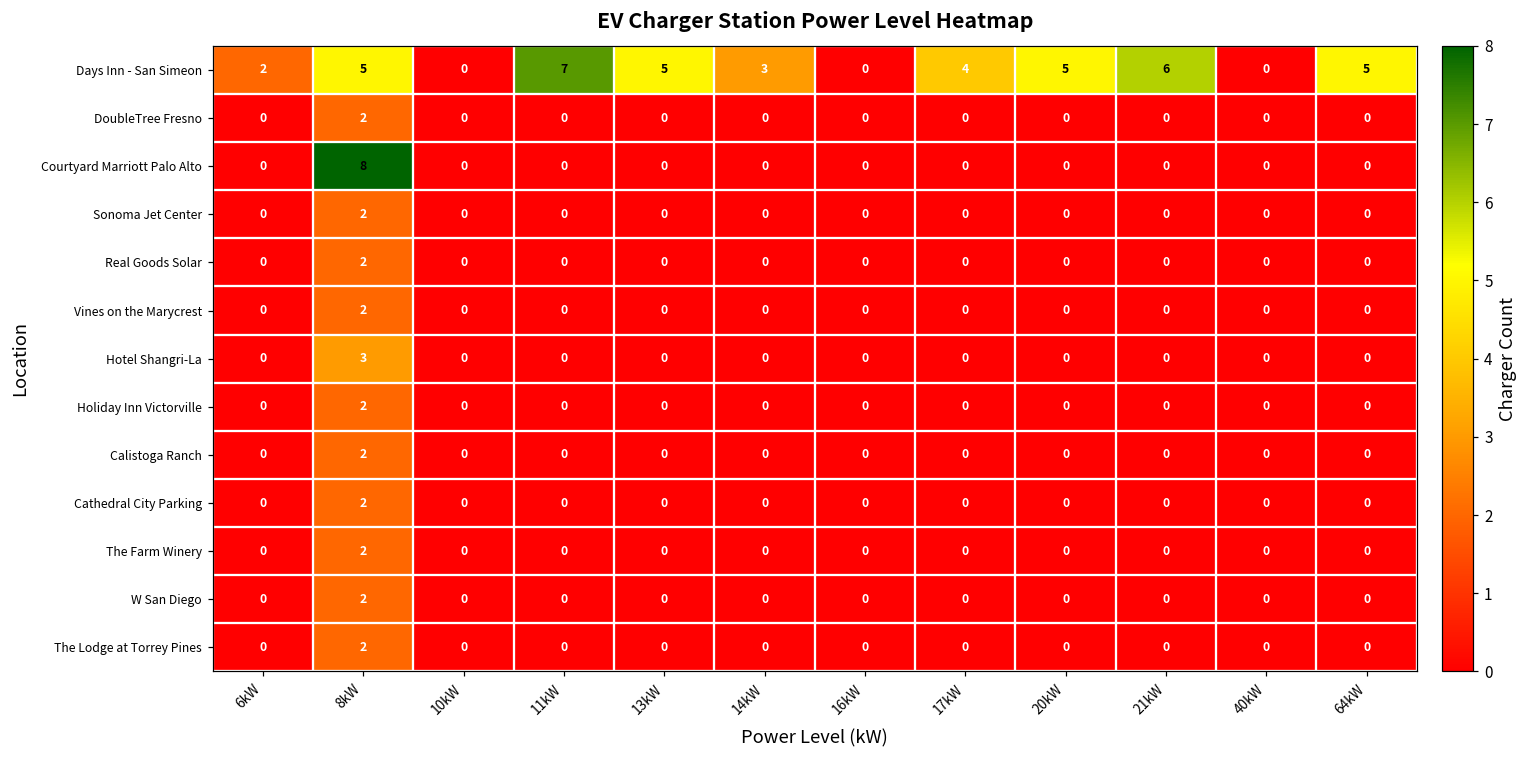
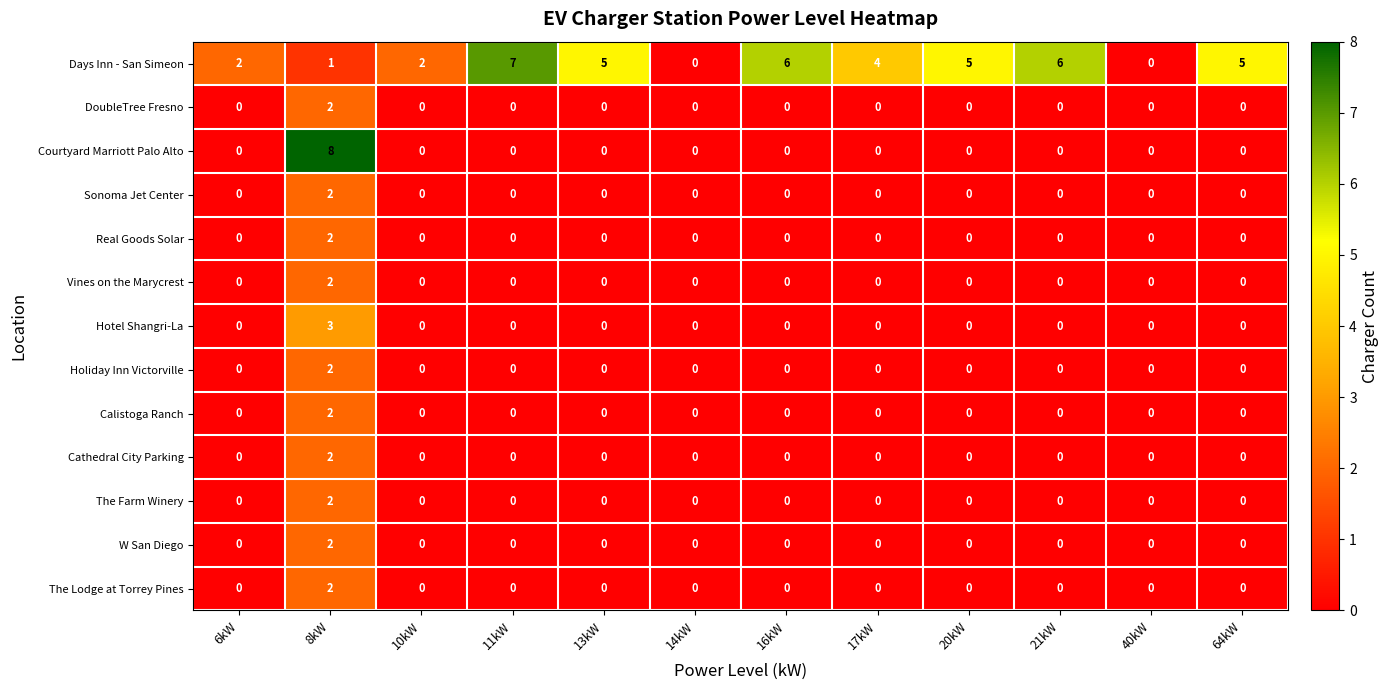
Days Inn - San Simeon, 8kW: 5 -> 1
Days Inn - San Simeon, 10kW: 0 -> 2
Days Inn - San Simeon, 14kW: 3 -> 0
Days Inn - San Simeon, 16kW: 0 -> 6
